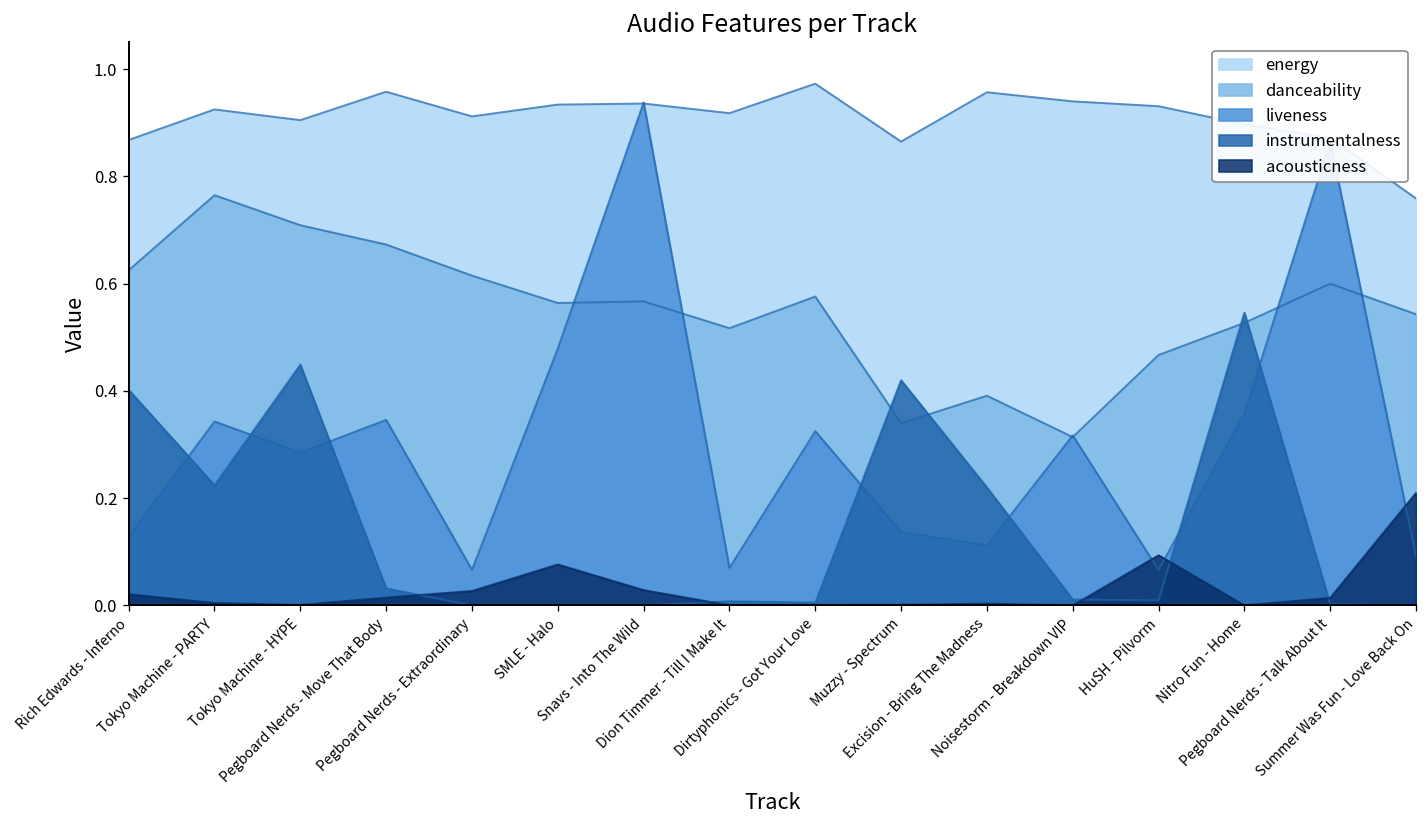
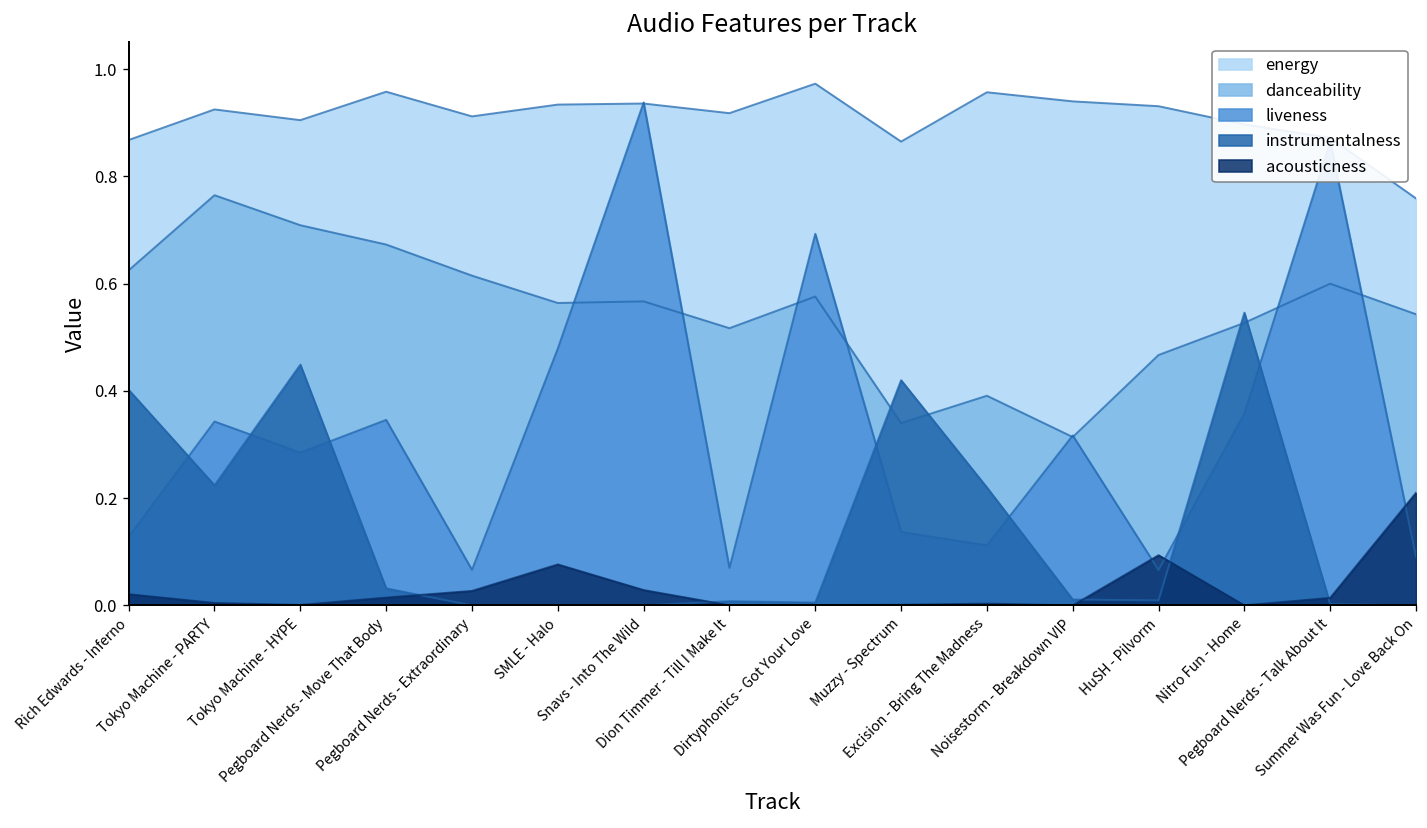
liveness, Dirtyphonics - Got Your Love: 0.33 -> 0.69
